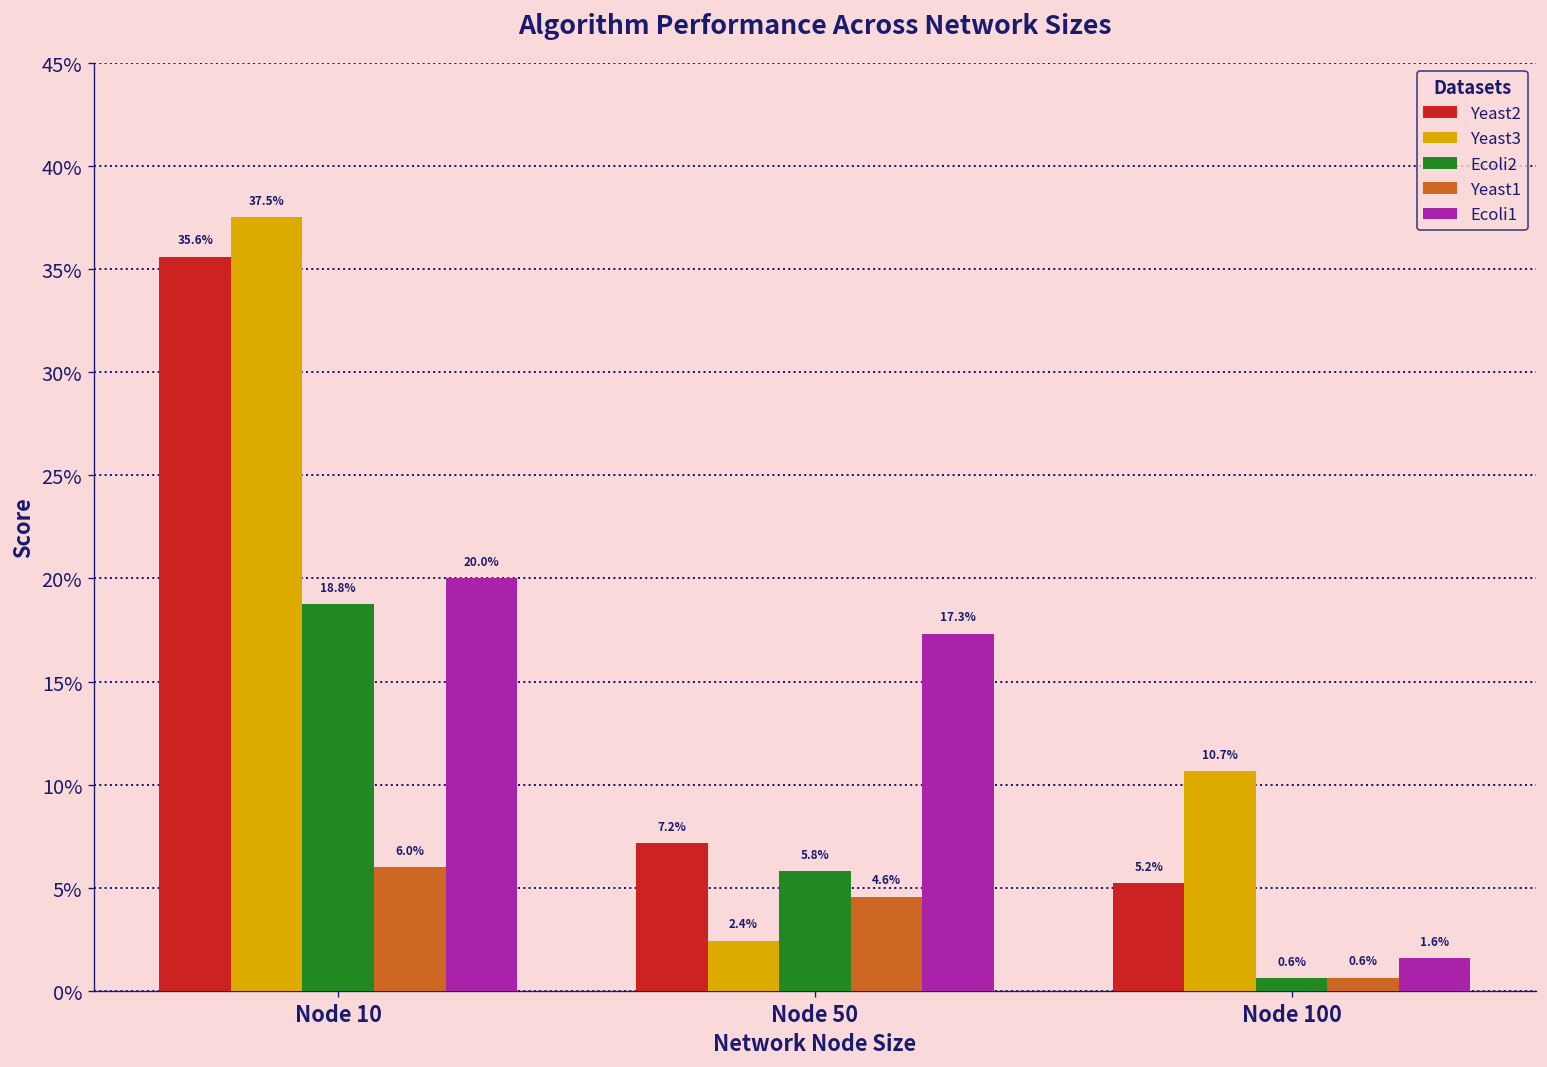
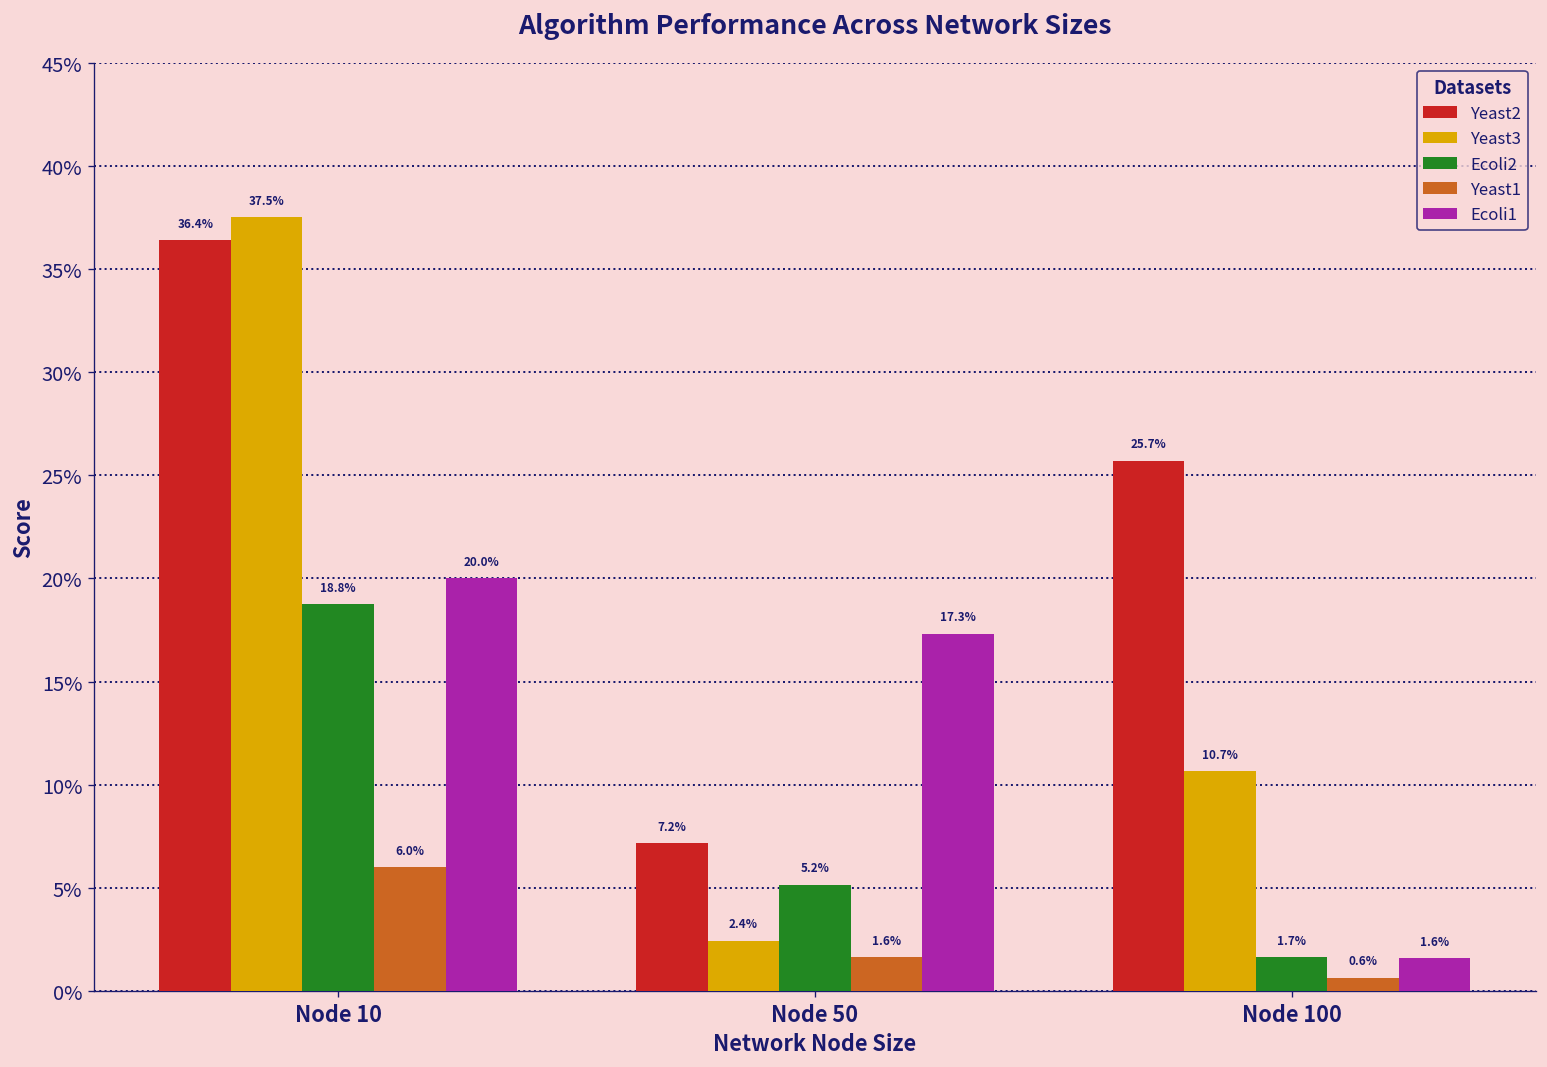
Yeast2, Node 10: 35.6% -> 36.4%
Ecoli2, Node 50: 5.8% -> 5.2%
Yeast1, Node 50: 4.6% -> 1.6%
Yeast2, Node 100: 5.2% -> 25.7%
Ecoli2, Node 100: 0.6% -> 1.7%
